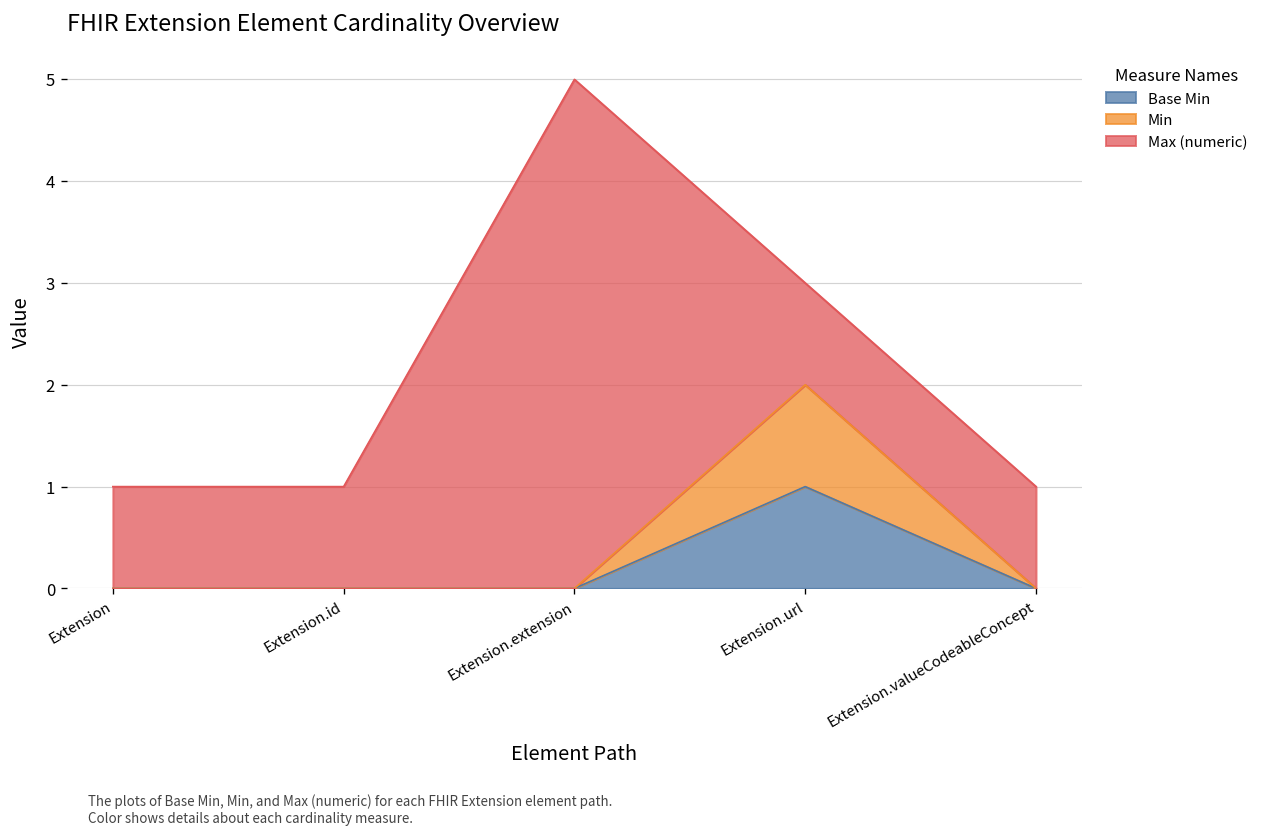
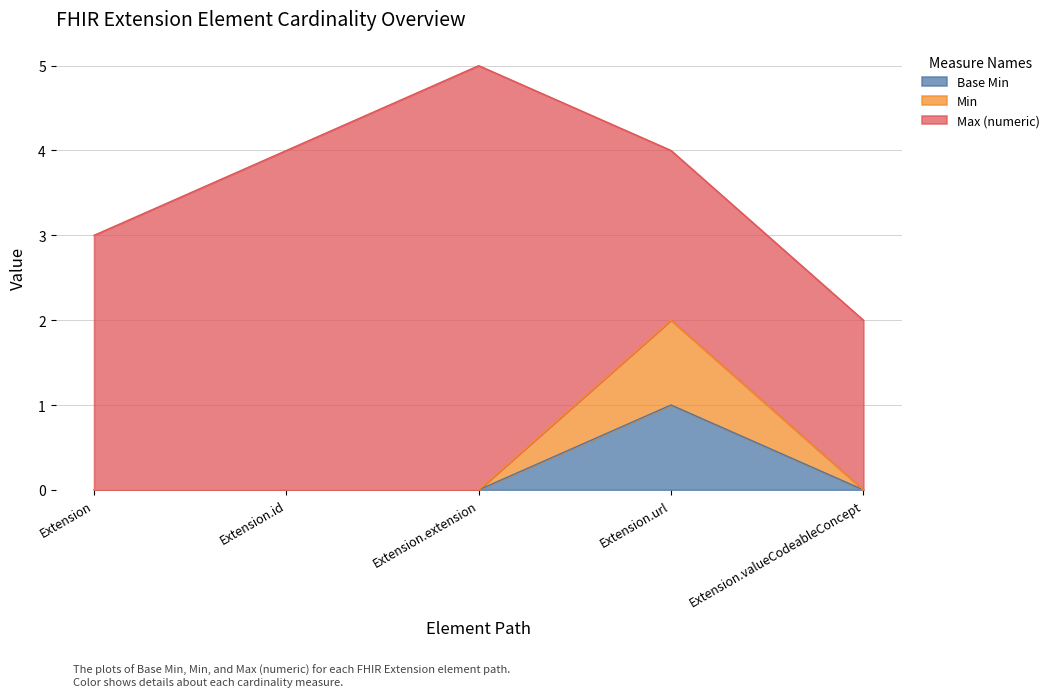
Max (numeric), Extension: 1 -> 3
Max (numeric), Extension.id: 1 -> 4
Max (numeric), Extension.url: 1 -> 2
Max (numeric), Extension.valueCodeableConcept: 1 -> 2
